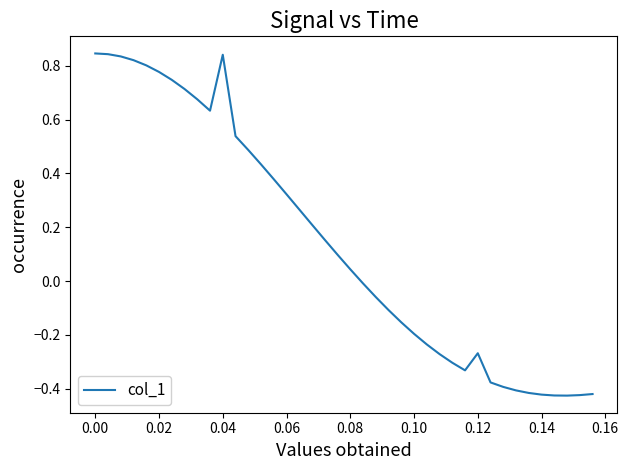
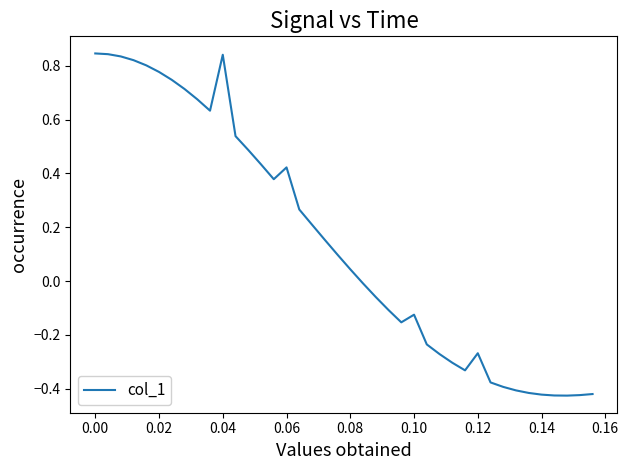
0.06: 0.32 -> 0.42
0.10: -0.20 -> -0.13
